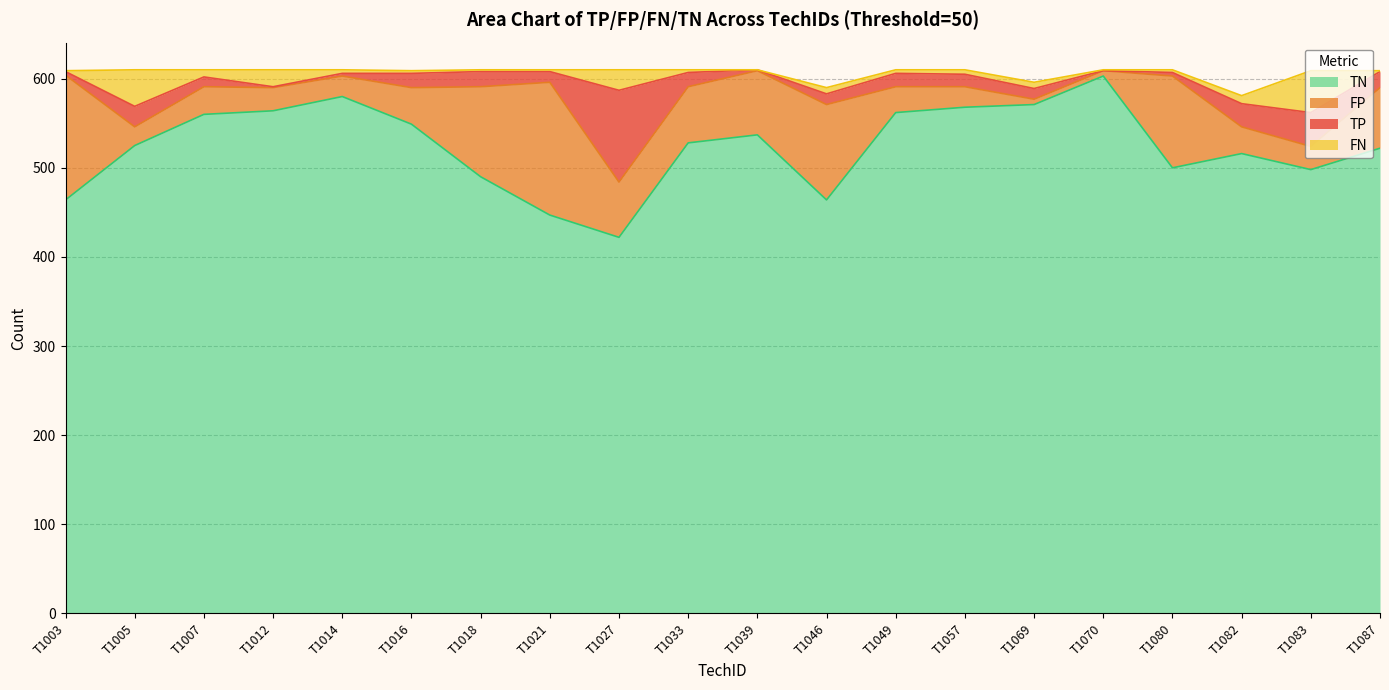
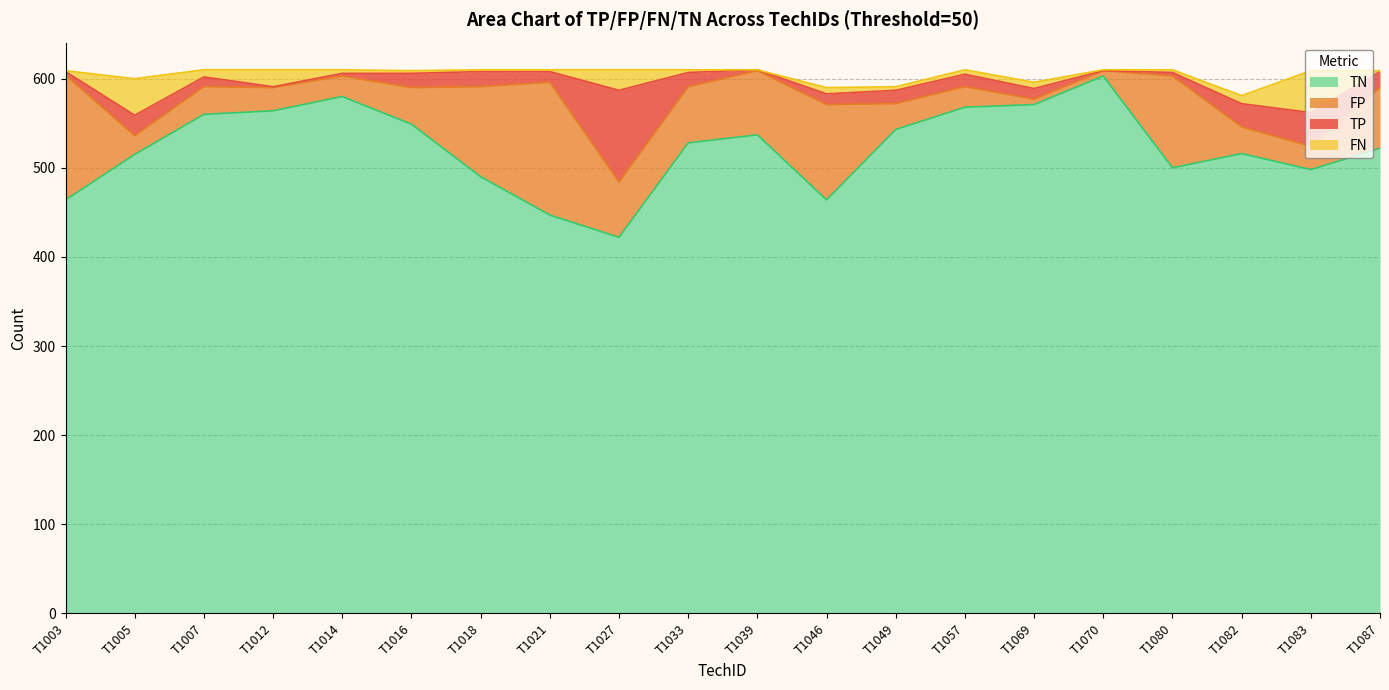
TN, T1005: 530 -> 520
TN, T1049: 560 -> 540
